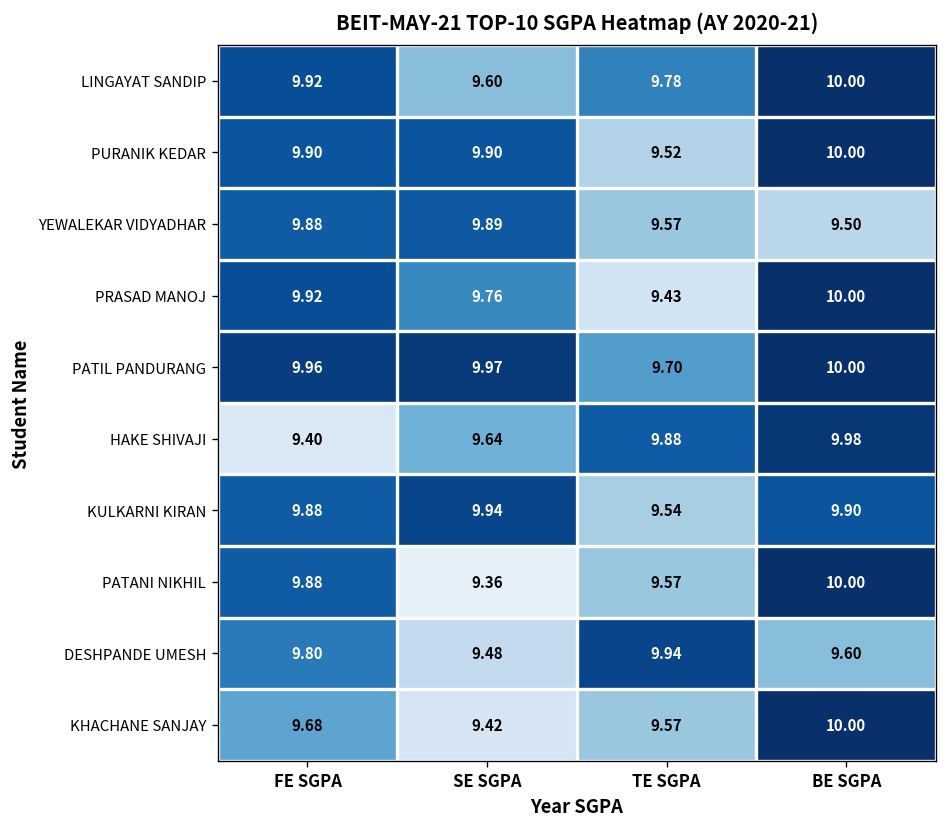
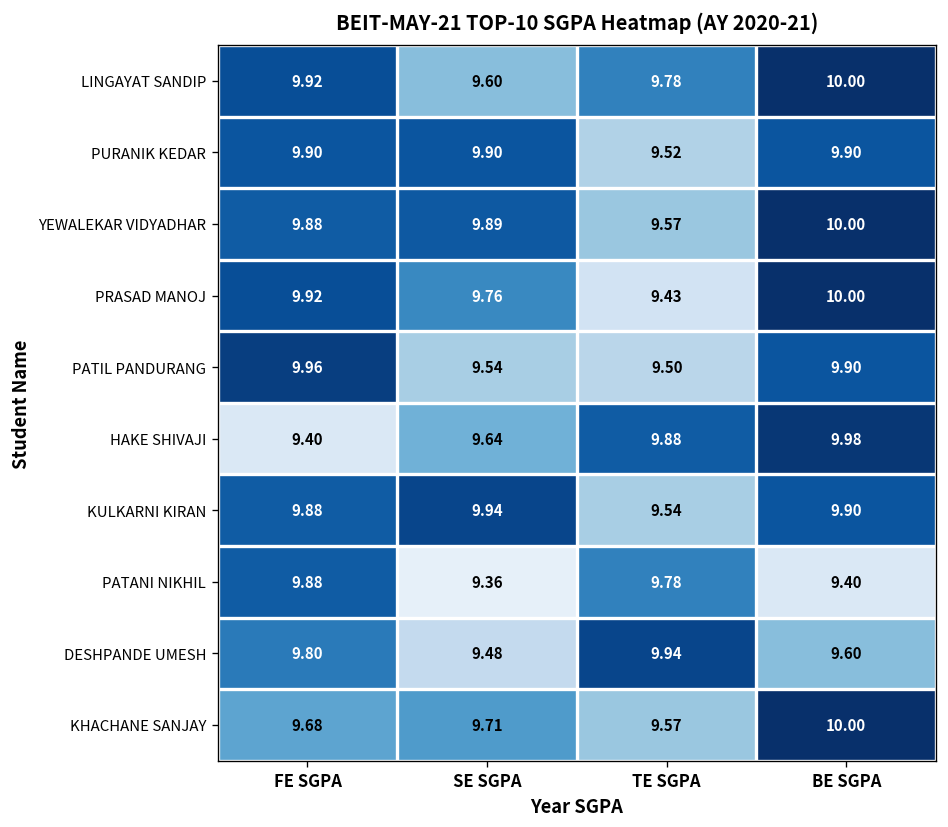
PURANIK KEDAR, BE SGPA: 10.00 -> 9.90
YEWALEKAR VIDYADHAR, BE SGPA: 9.50 -> 10.00
PATIL PANDURANG, SE SGPA: 9.97 -> 9.54
PATIL PANDURANG, TE SGPA: 9.70 -> 9.50
PATIL PANDURANG, BE SGPA: 10.00 -> 9.90
PATANI NIKHIL, TE SGPA: 9.57 -> 9.78
PATANI NIKHIL, BE SGPA: 10.00 -> 9.40
KHACHANE SANJAY, SE SGPA: 9.42 -> 9.71
